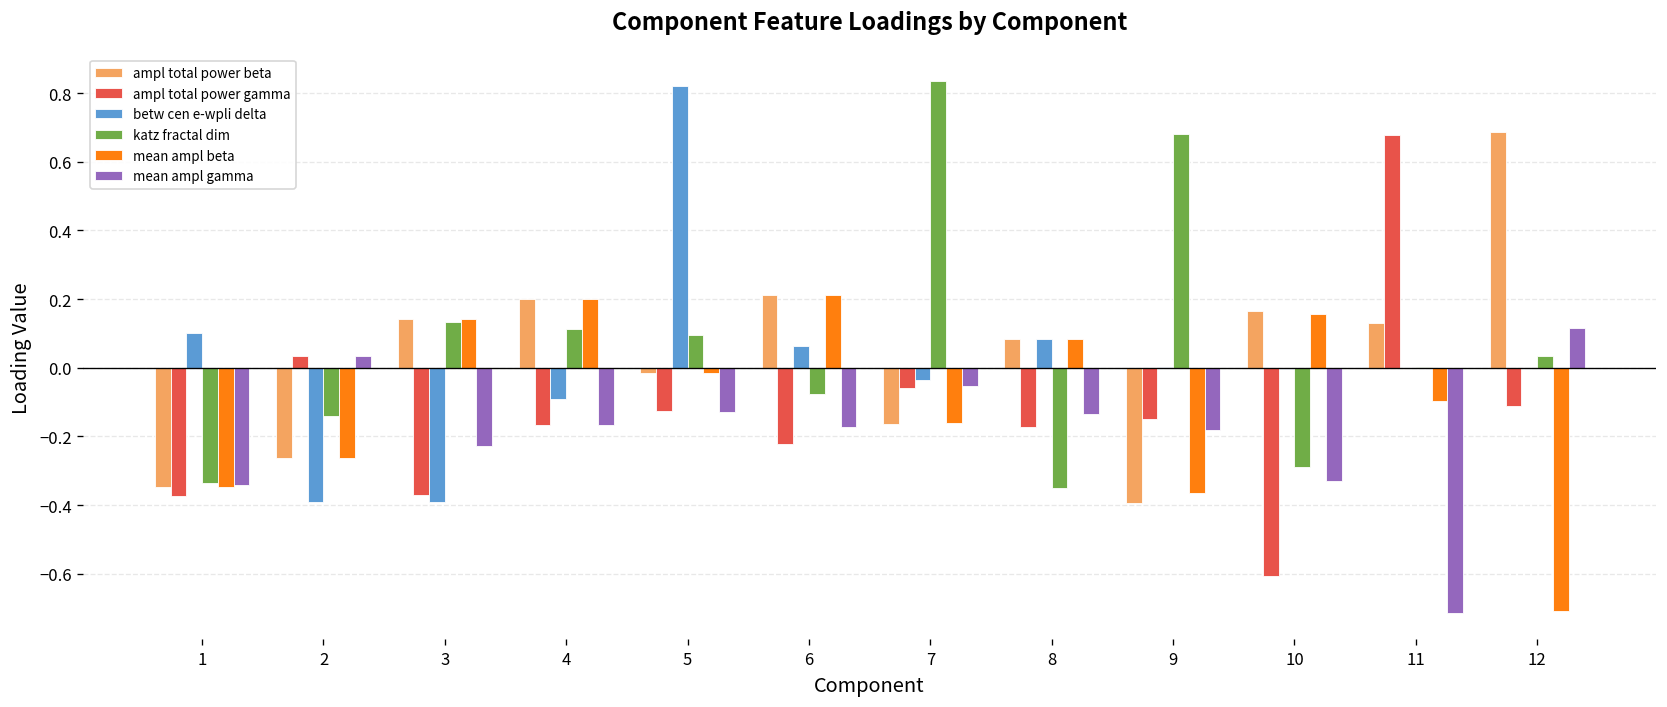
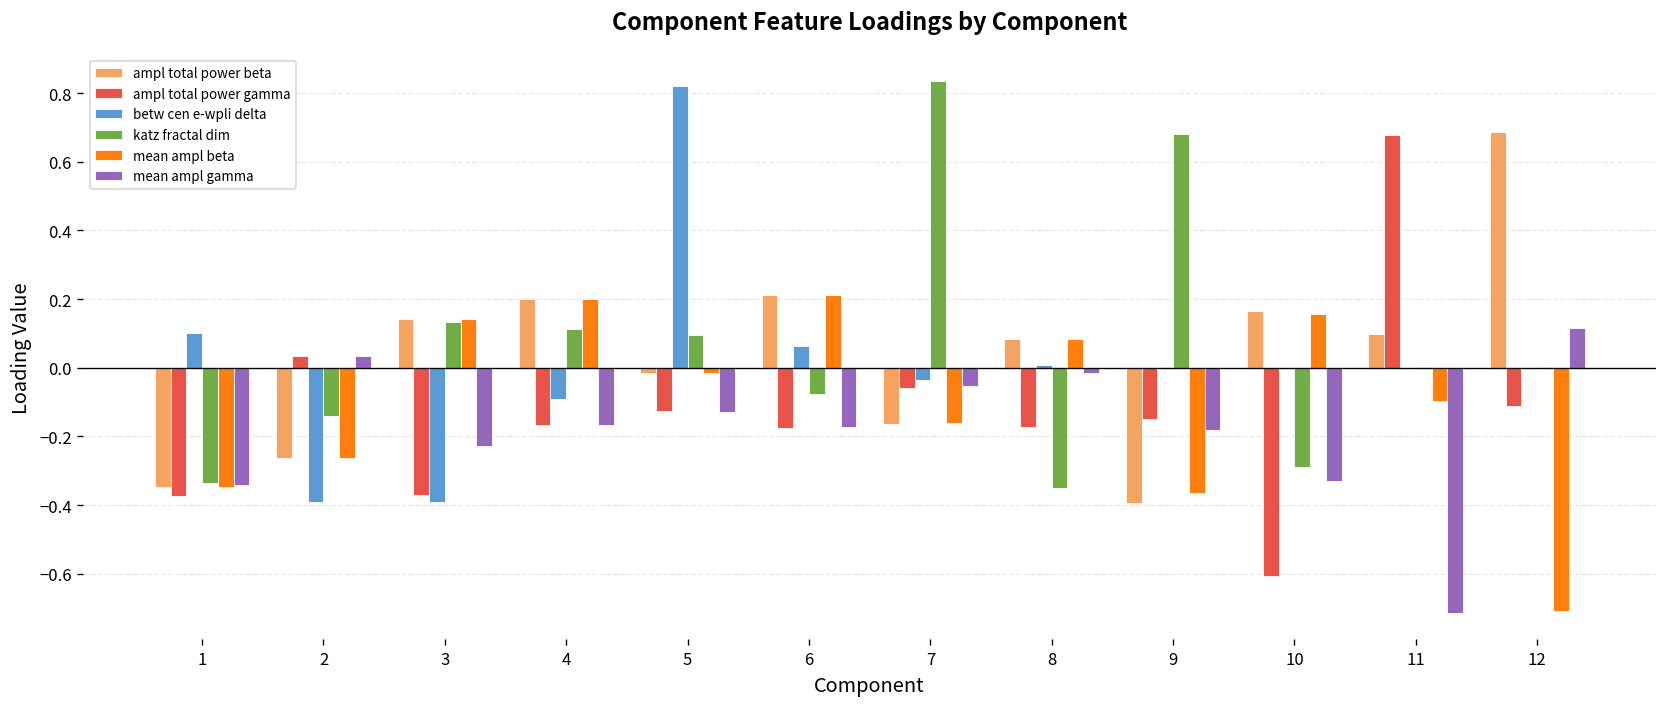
ampl total power gamma, 6: -0.22 -> -0.18
betw cen e-wpli delta, 8: 0.08 -> 0.01
mean ampl gamma, 8: -0.14 -> -0.02
ampl total power beta, 11: 0.13 -> 0.10
katz fractal dim, 12: 0.03 -> 0.00
